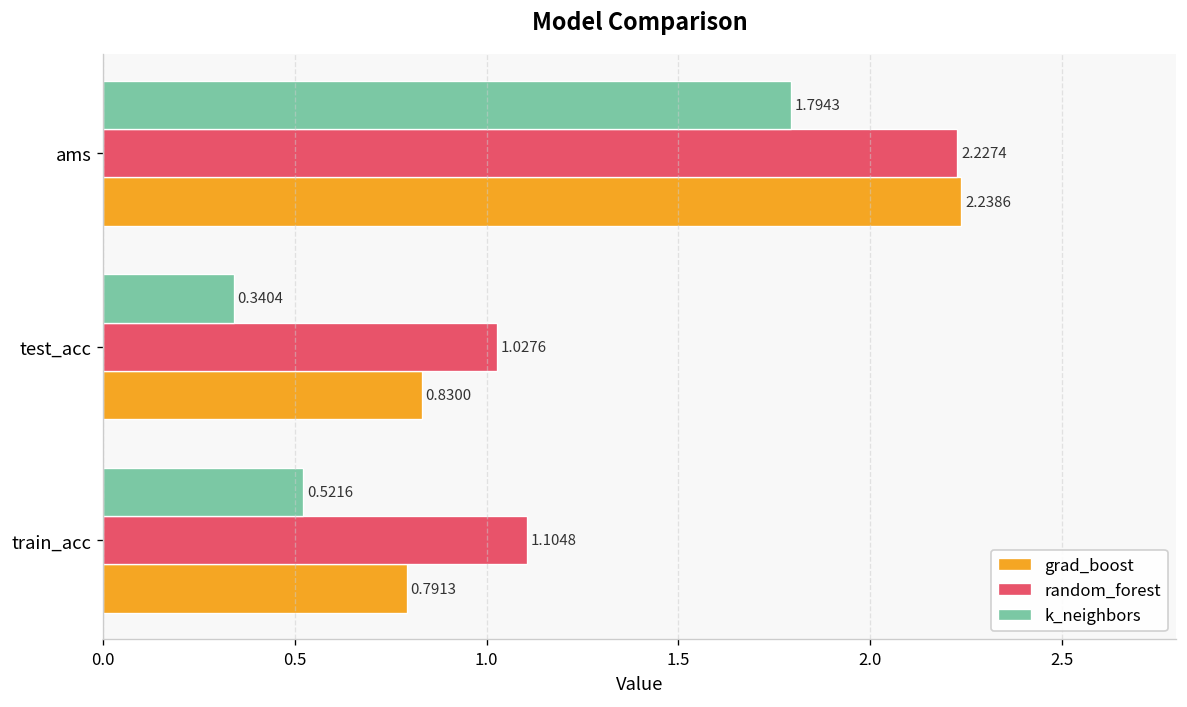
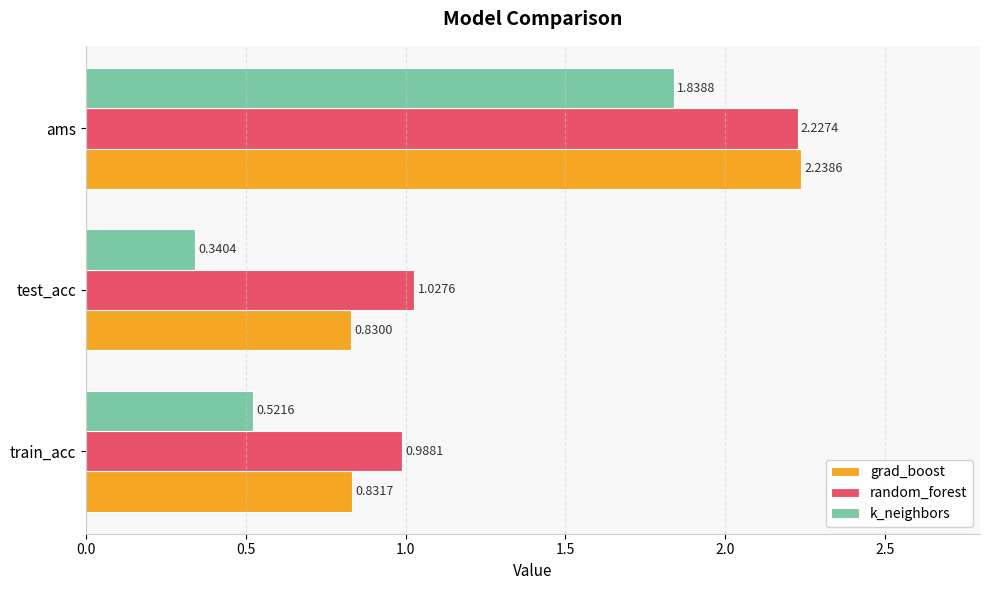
k_neighbors, ams: 1.7943 -> 1.8388
random_forest, train_acc: 1.1048 -> 0.9881
grad_boost, train_acc: 0.7913 -> 0.8317
